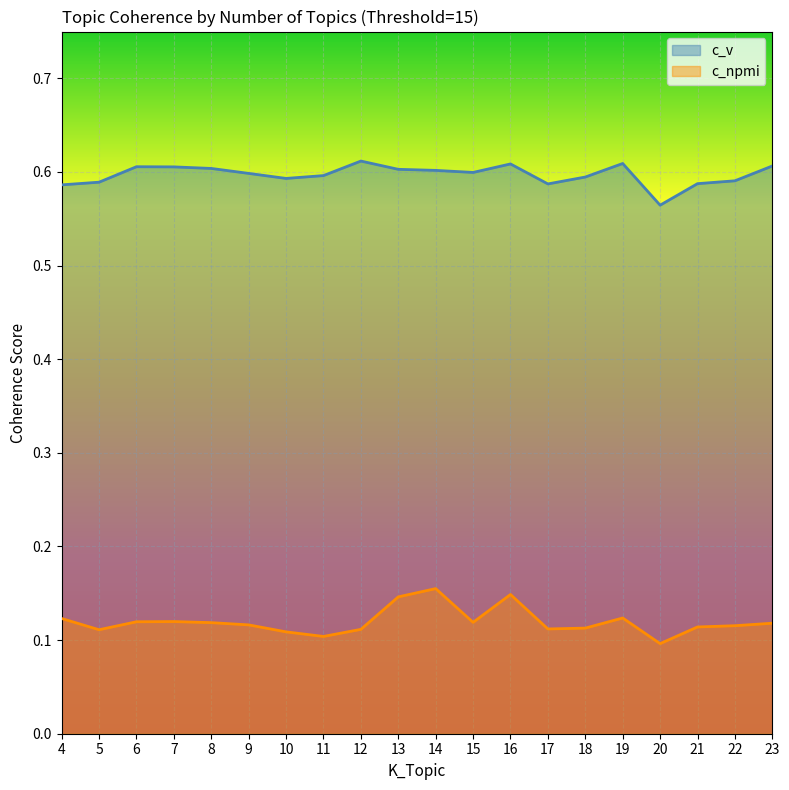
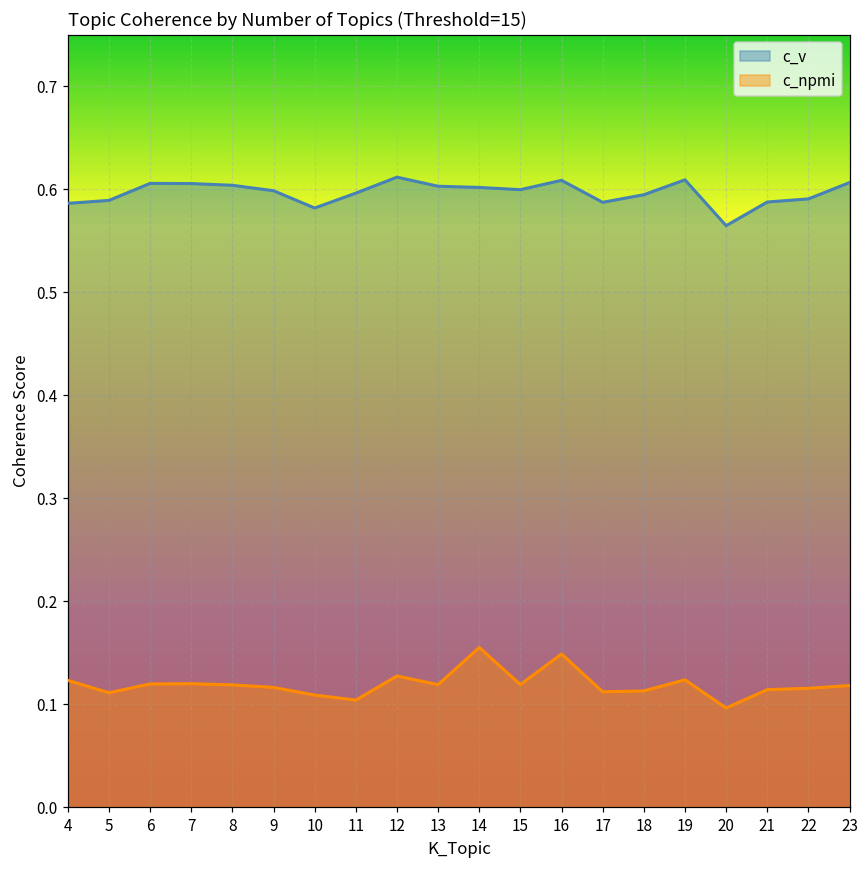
c_v, 10: 0.59 -> 0.58
c_npmi, 12: 0.11 -> 0.13
c_npmi, 13: 0.15 -> 0.12
